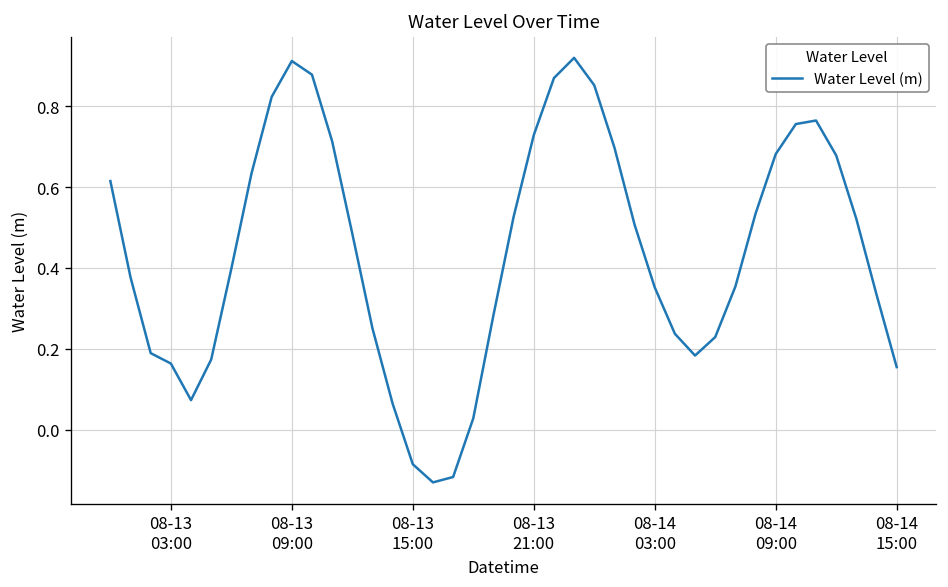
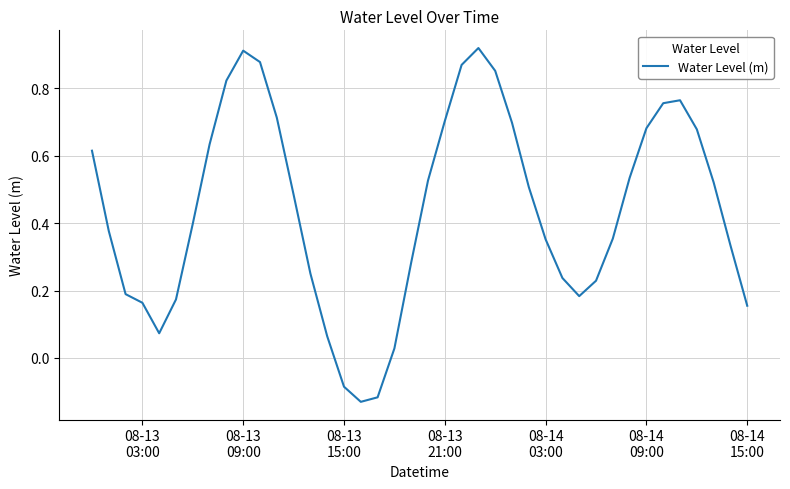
08-13 21:00: 0.73 -> 0.70
